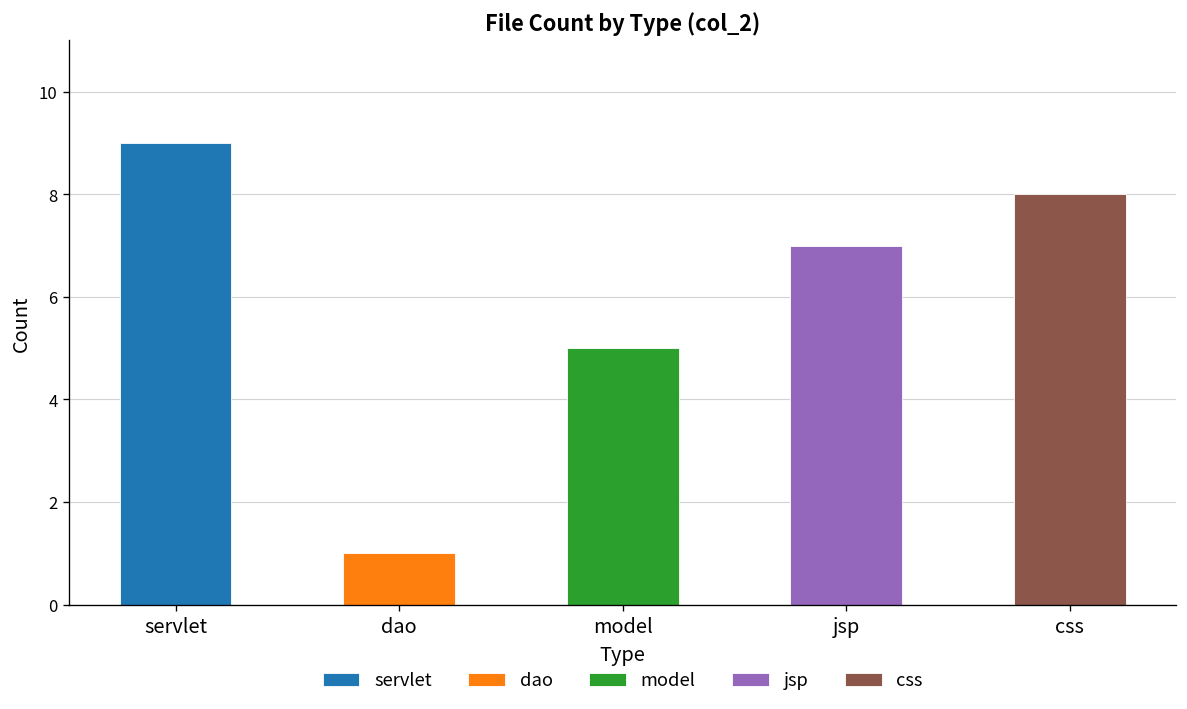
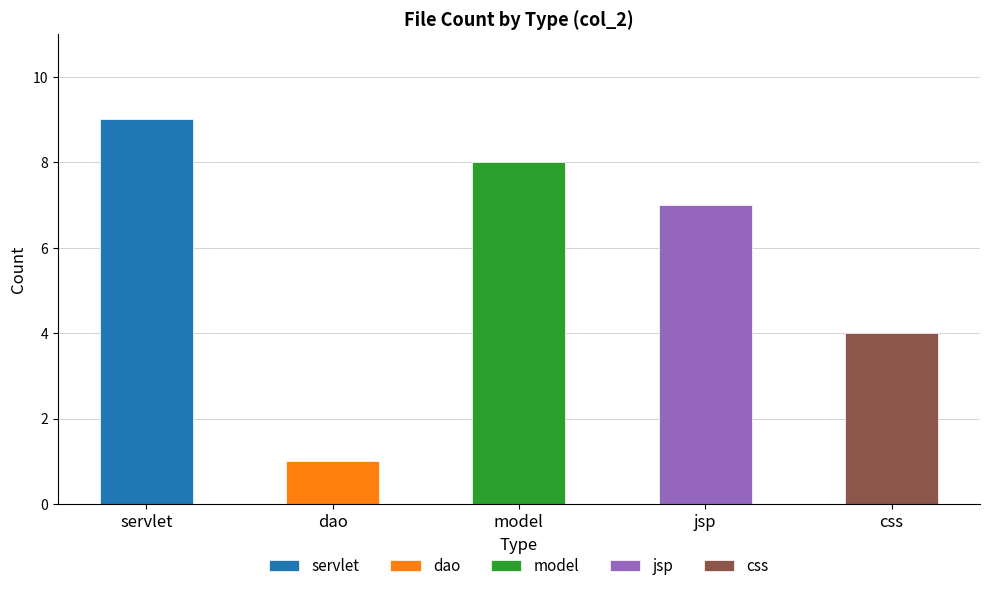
model: 5 -> 8
css: 8 -> 4
